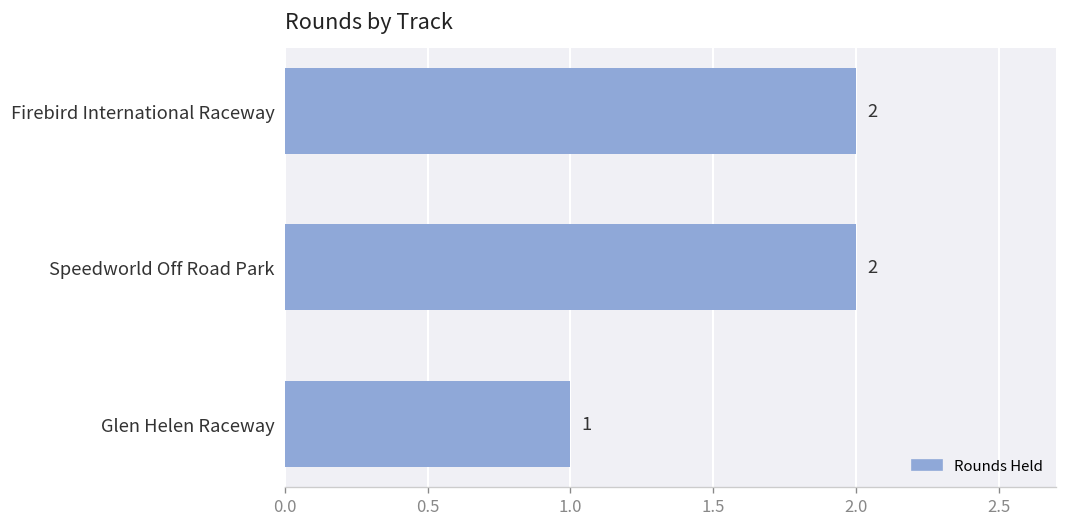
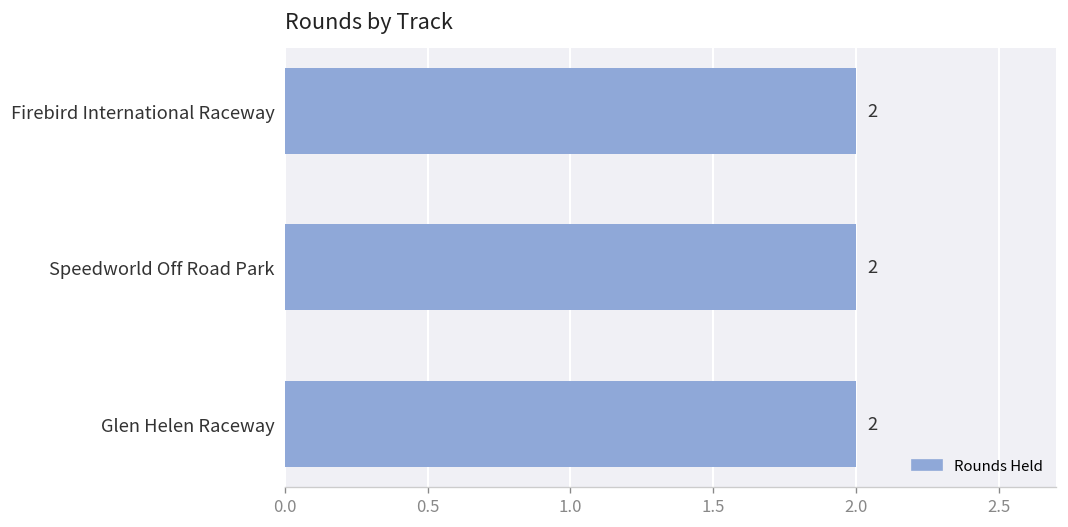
Glen Helen Raceway: 1 -> 2
